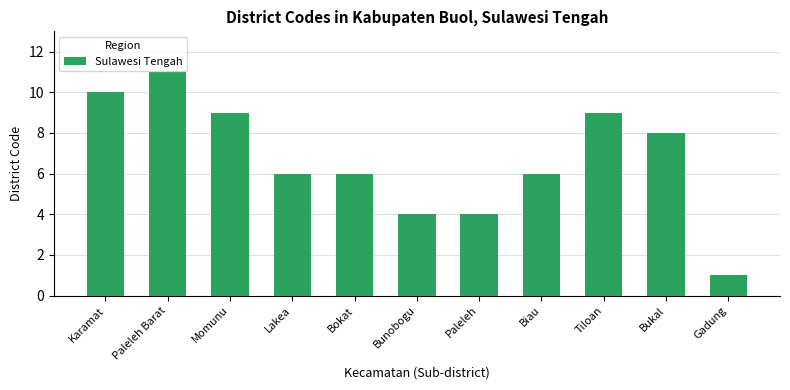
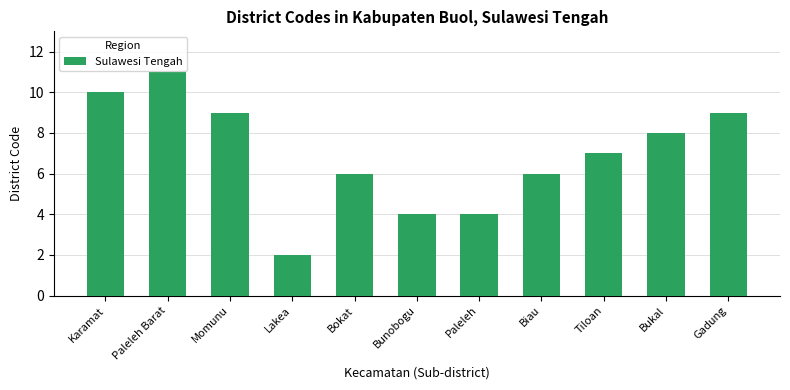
Lakea: 6 -> 2
Tiloan: 9 -> 7
Gadung: 1 -> 9
